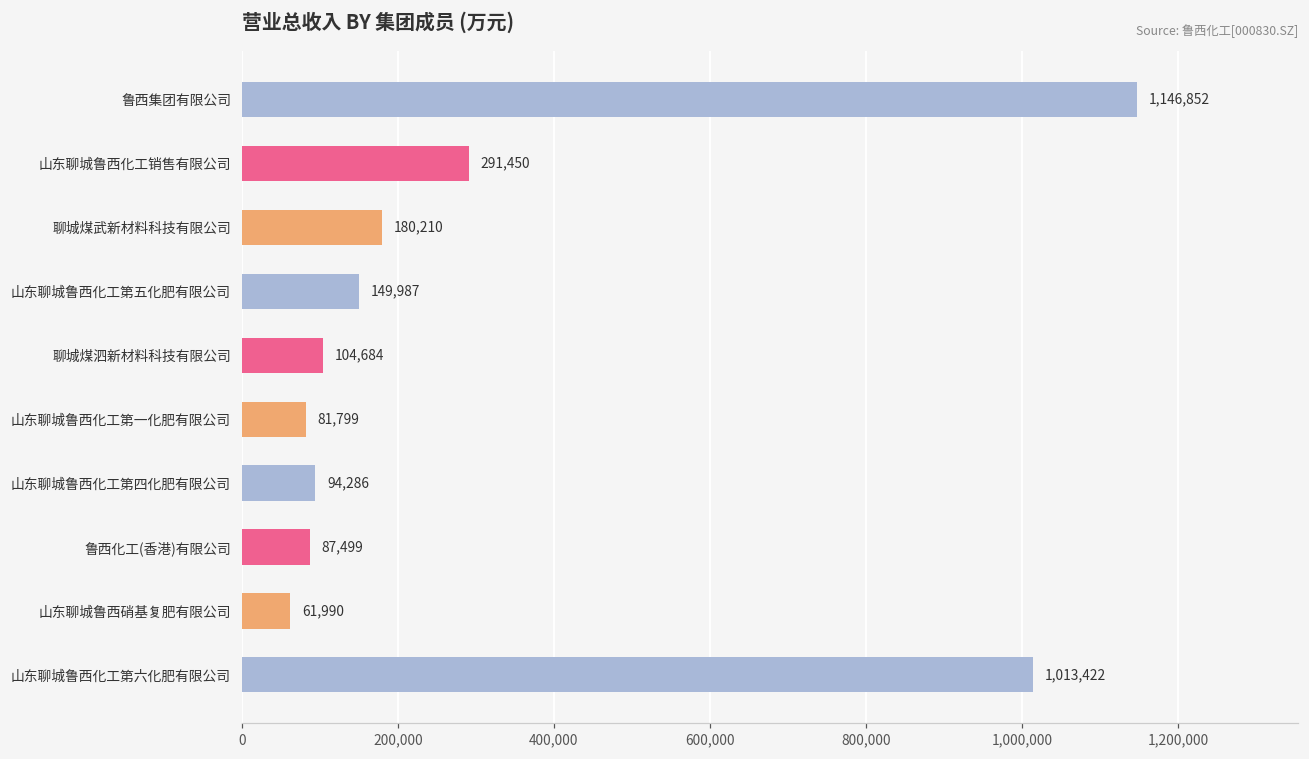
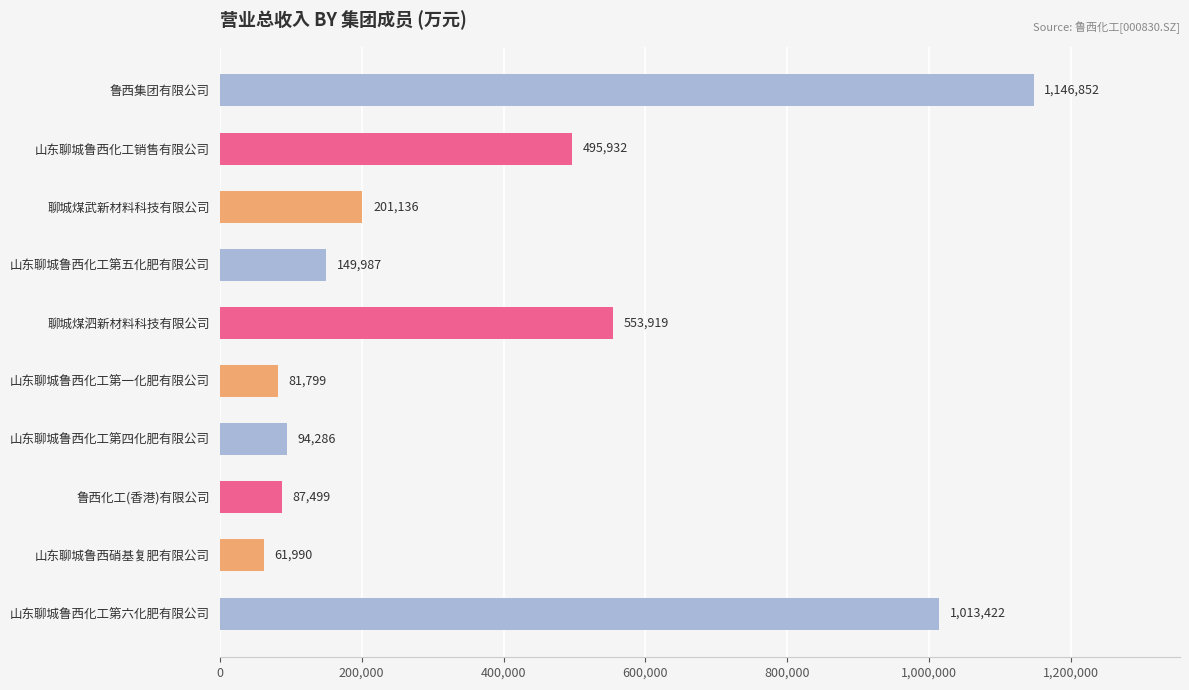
山东聊城鲁西化工销售有限公司: 291,450 -> 495,932
聊城煤武新材料科技有限公司: 180,210 -> 201,136
聊城煤泗新材料科技有限公司: 104,684 -> 553,919
